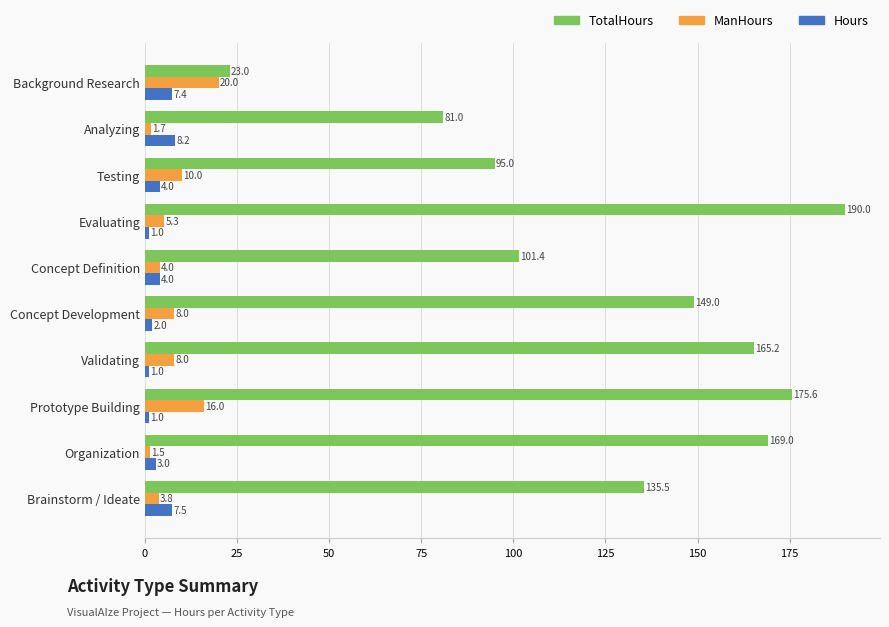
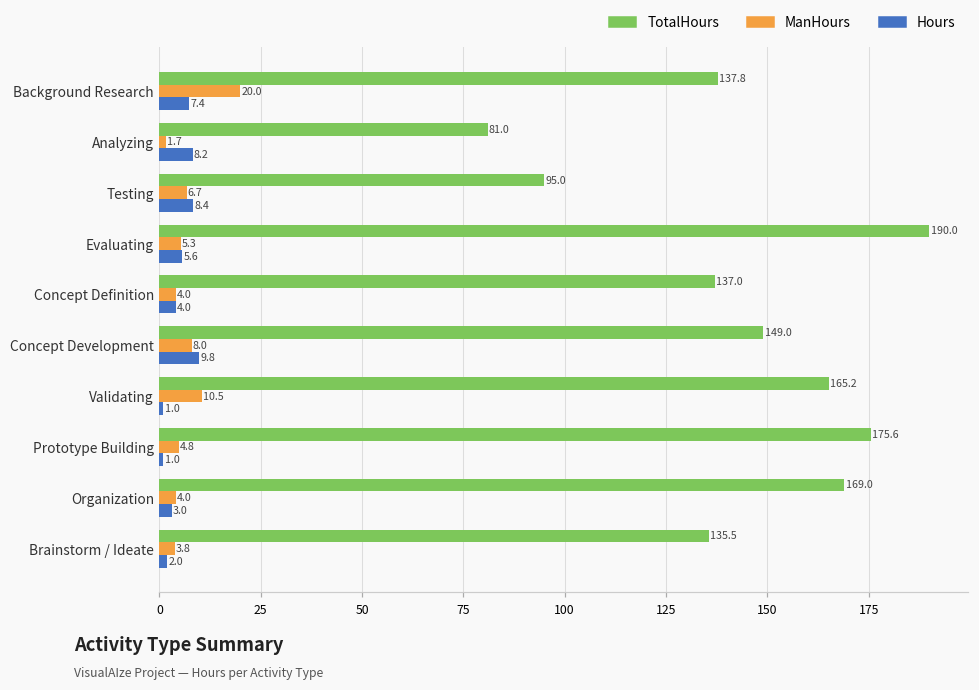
TotalHours, Background Research: 23.0 -> 137.8
ManHours, Testing: 10.0 -> 6.7
Hours, Testing: 4.0 -> 8.4
Hours, Evaluating: 1.0 -> 5.6
TotalHours, Concept Definition: 101.4 -> 137.0
Hours, Concept Development: 2.0 -> 9.8
ManHours, Validating: 8.0 -> 10.5
ManHours, Prototype Building: 16.0 -> 4.8
ManHours, Organization: 1.5 -> 4.0
Hours, Brainstorm / Ideate: 7.5 -> 2.0
